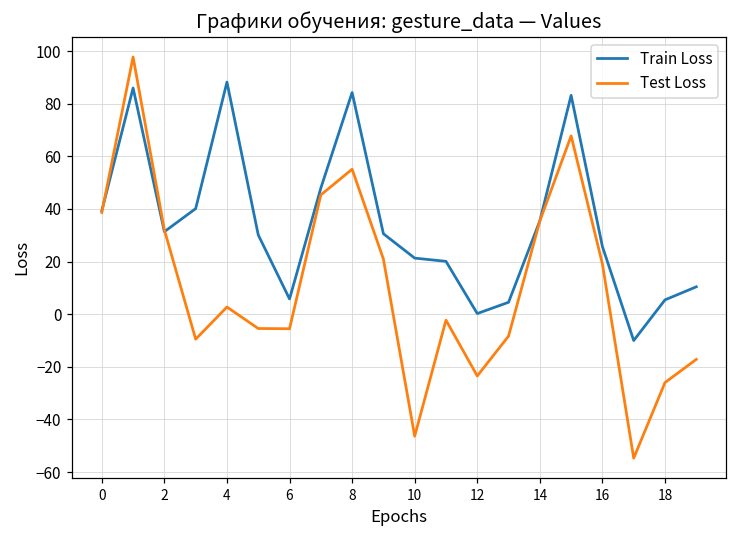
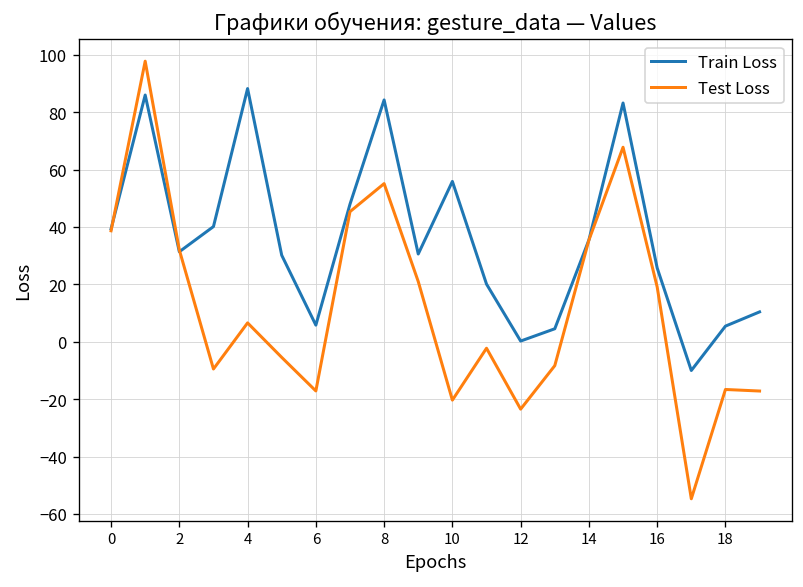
Test Loss, 4: 3 -> 7
Test Loss, 6: -6 -> -17
Train Loss, 10: 21 -> 56
Test Loss, 10: -46 -> -20
Test Loss, 18: -26 -> -17
